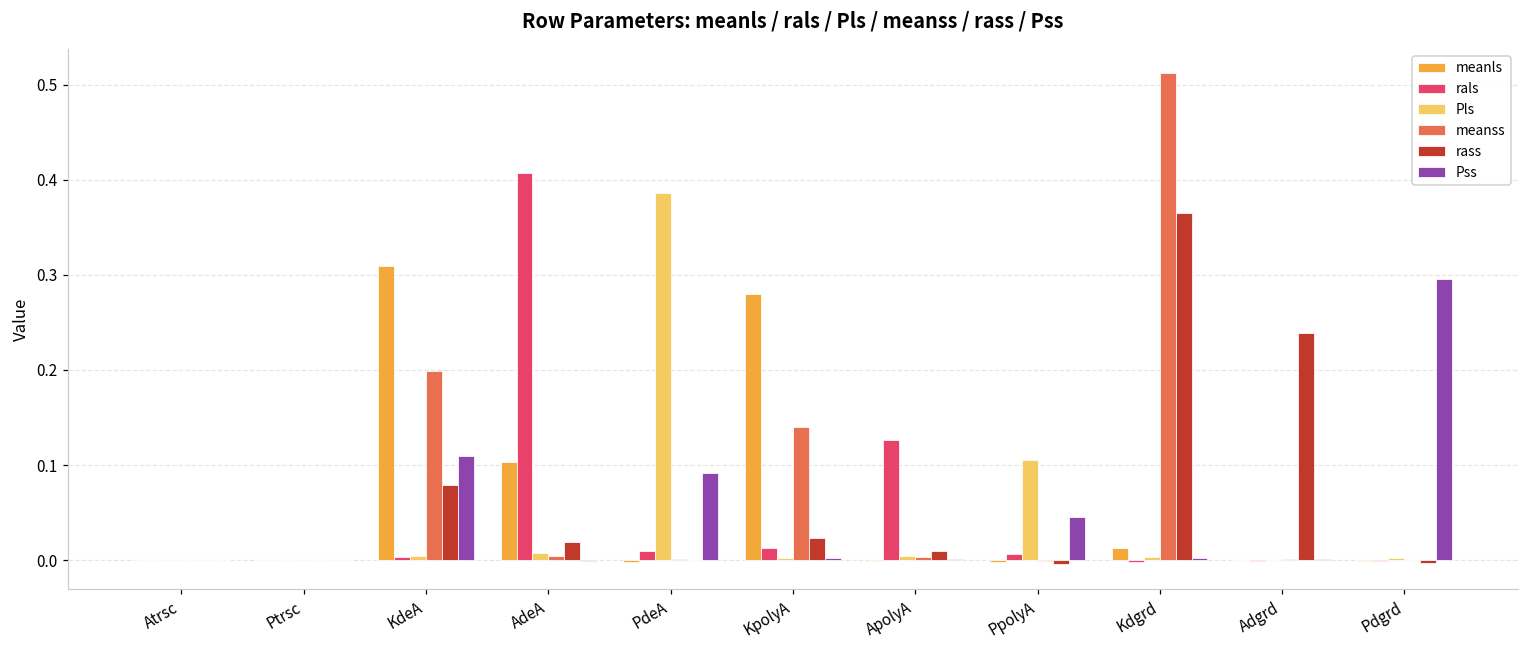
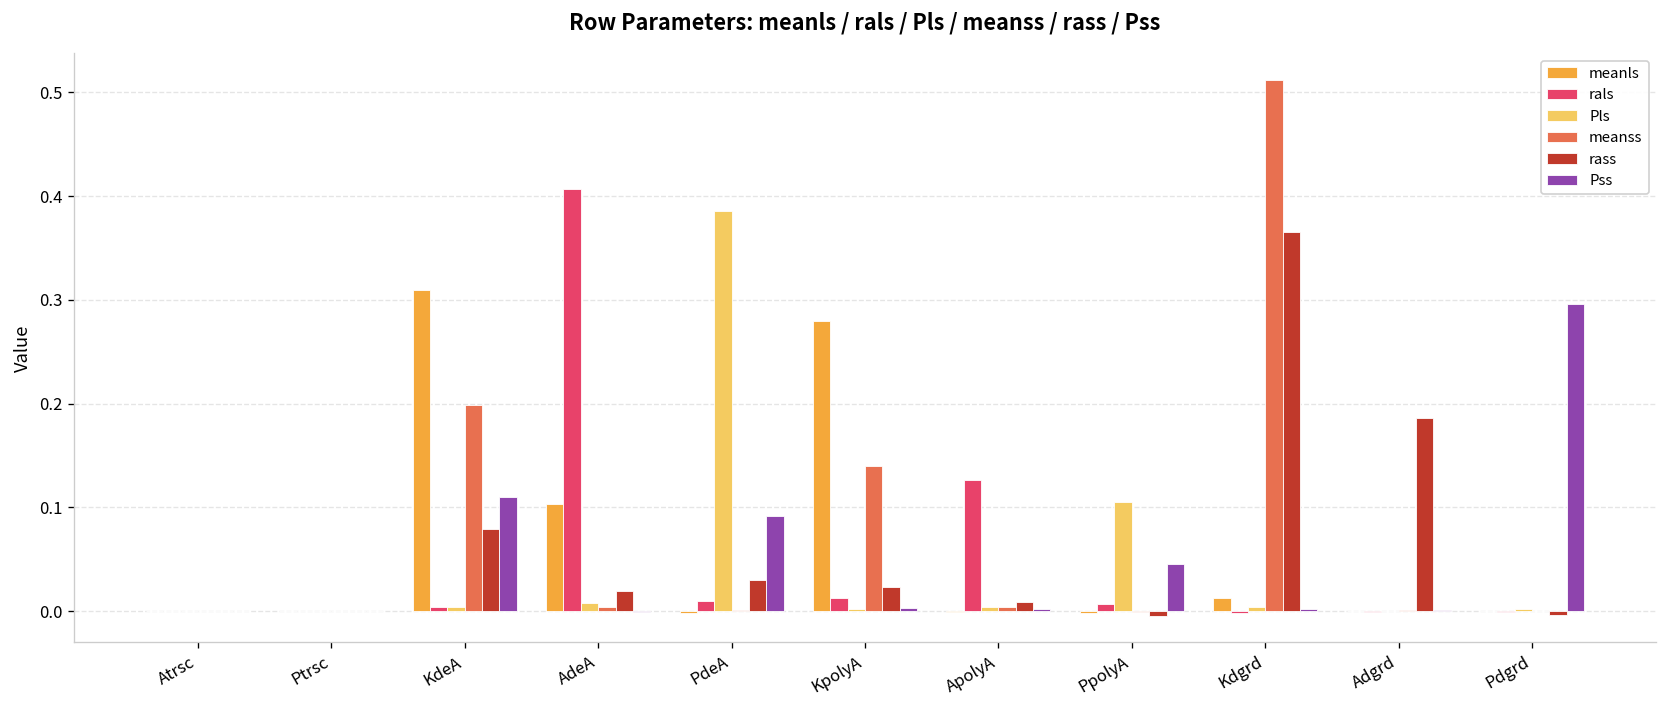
rass, PdeA: 0.00 -> 0.03
rass, Adgrd: 0.24 -> 0.19
